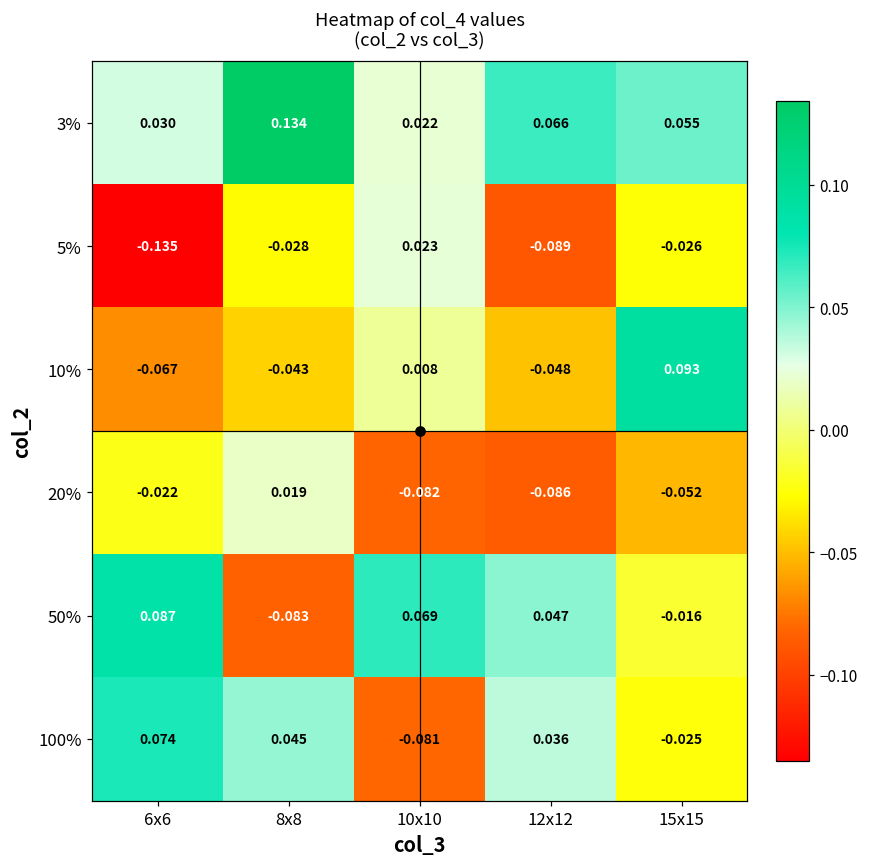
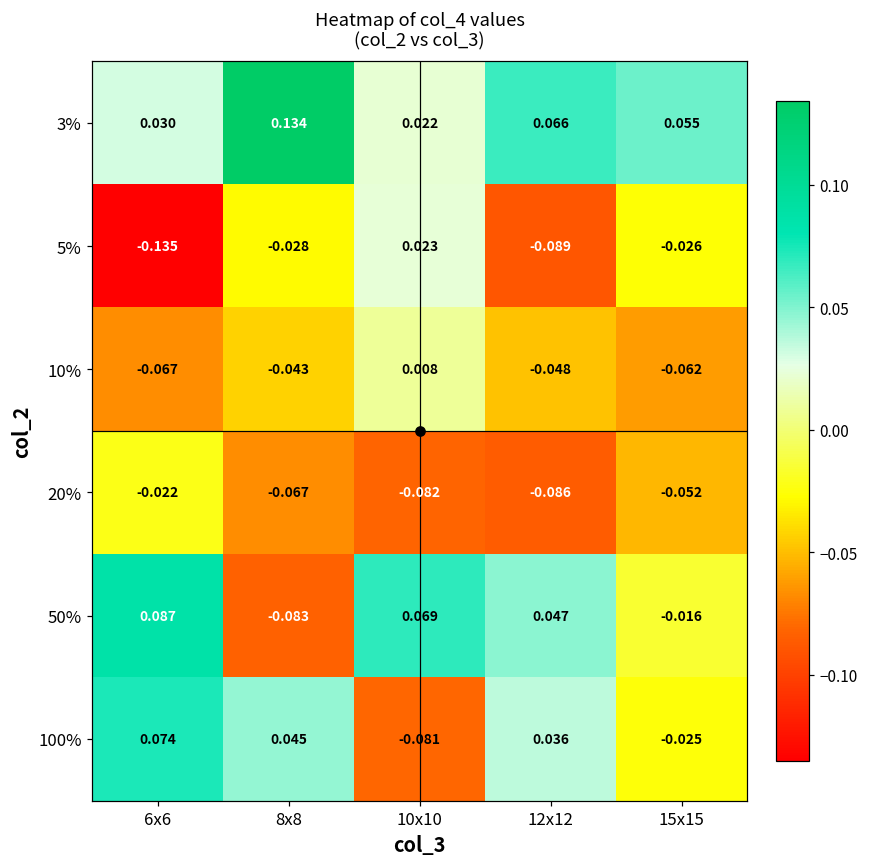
10%, 15x15: 0.093 -> -0.062
20%, 8x8: 0.019 -> -0.067
